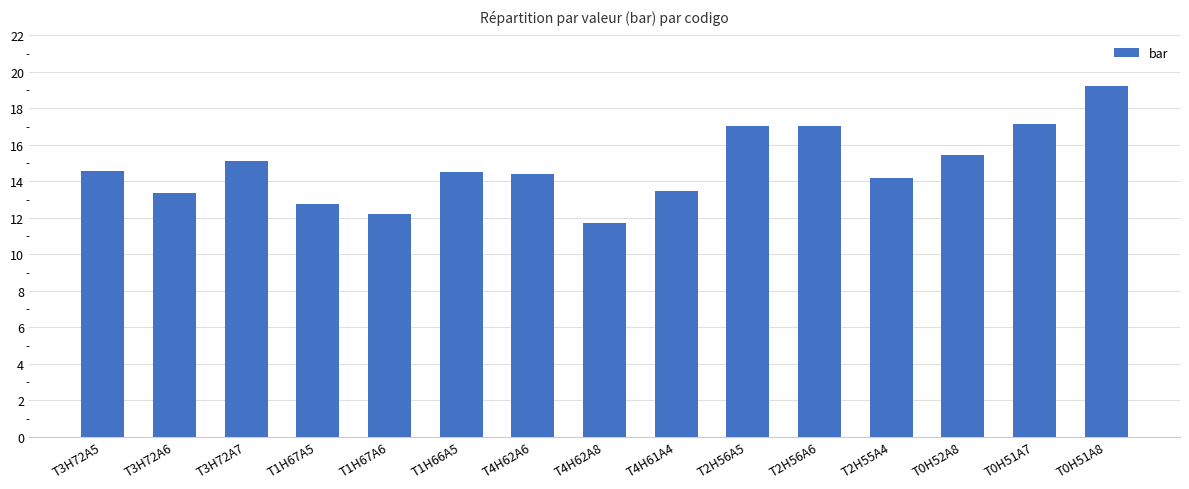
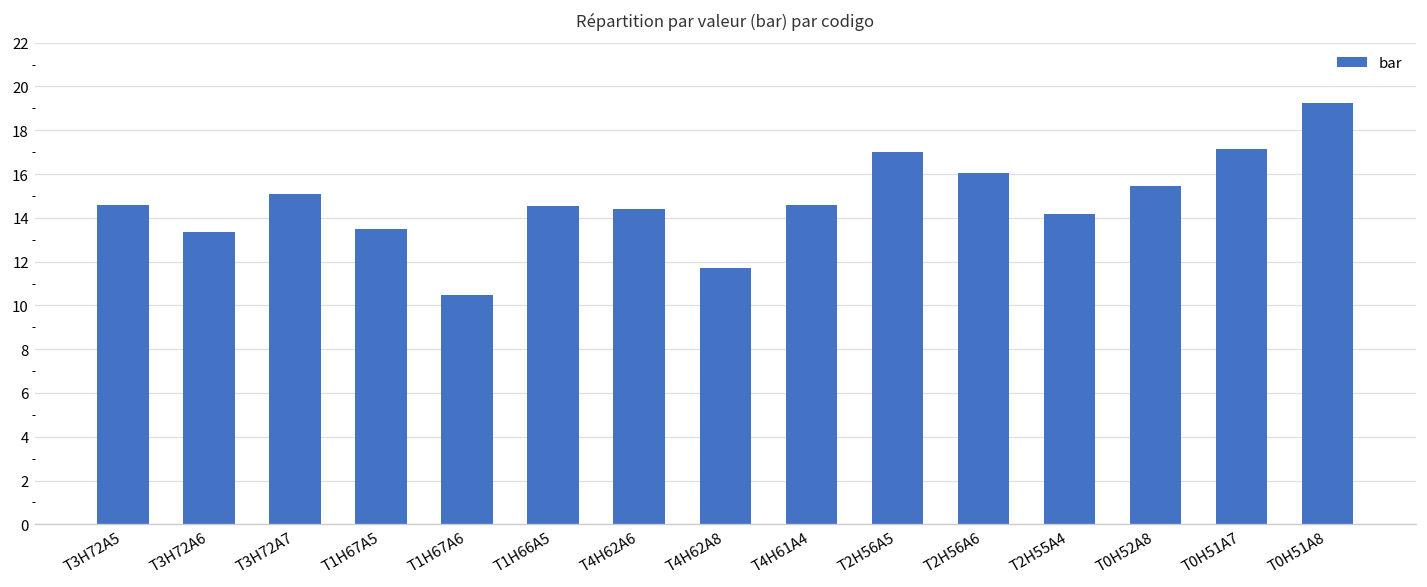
T1H67A5: 12.8 -> 13.5
T1H67A6: 12.2 -> 10.5
T4H61A4: 13.5 -> 14.6
T2H56A6: 17.0 -> 16.1
